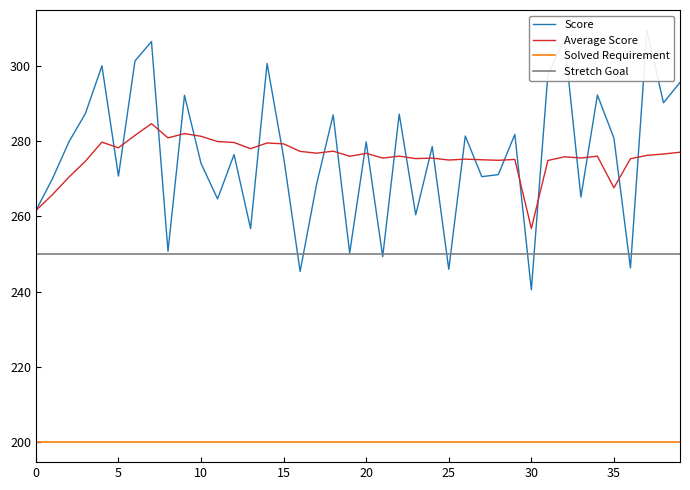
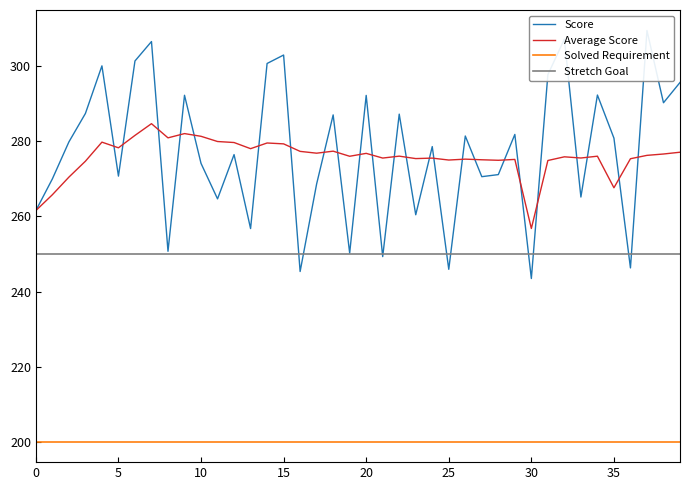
Score, 15: 276 -> 303
Score, 20: 280 -> 292
Score, 30: 240 -> 243
